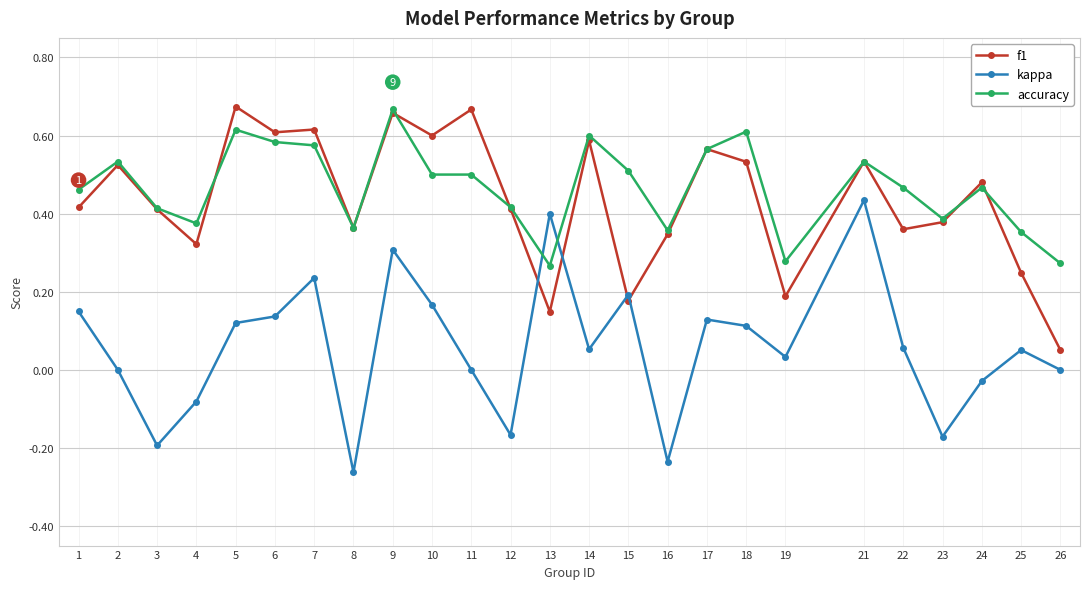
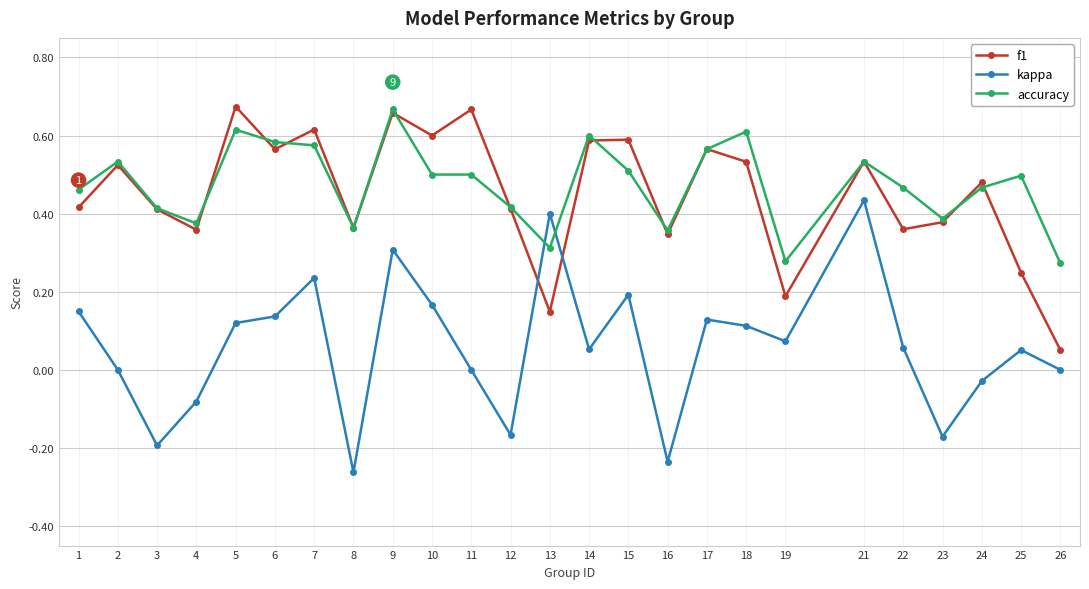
f1, 4: 0.32 -> 0.36
f1, 6: 0.61 -> 0.56
accuracy, 13: 0.27 -> 0.31
f1, 15: 0.18 -> 0.59
kappa, 19: 0.03 -> 0.07
accuracy, 25: 0.35 -> 0.50
